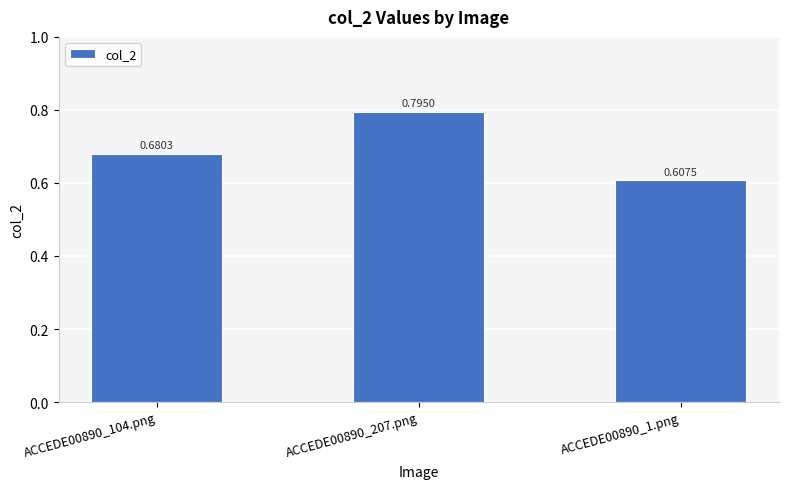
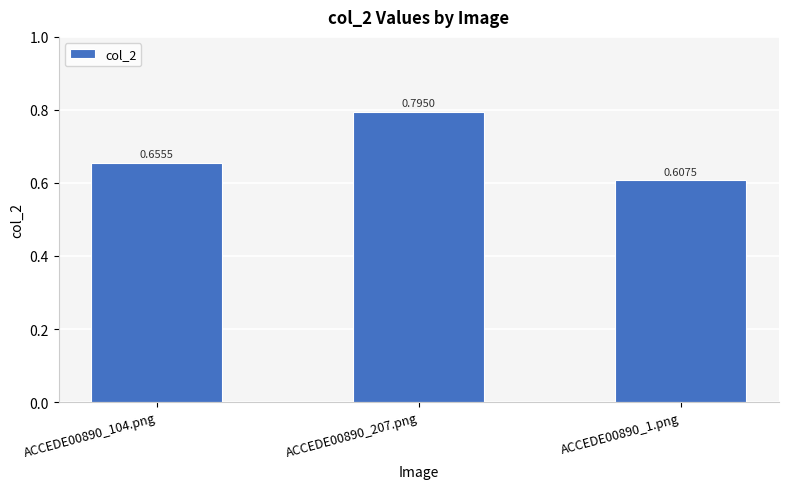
ACCEDE00890_104.png: 0.6803 -> 0.6555
